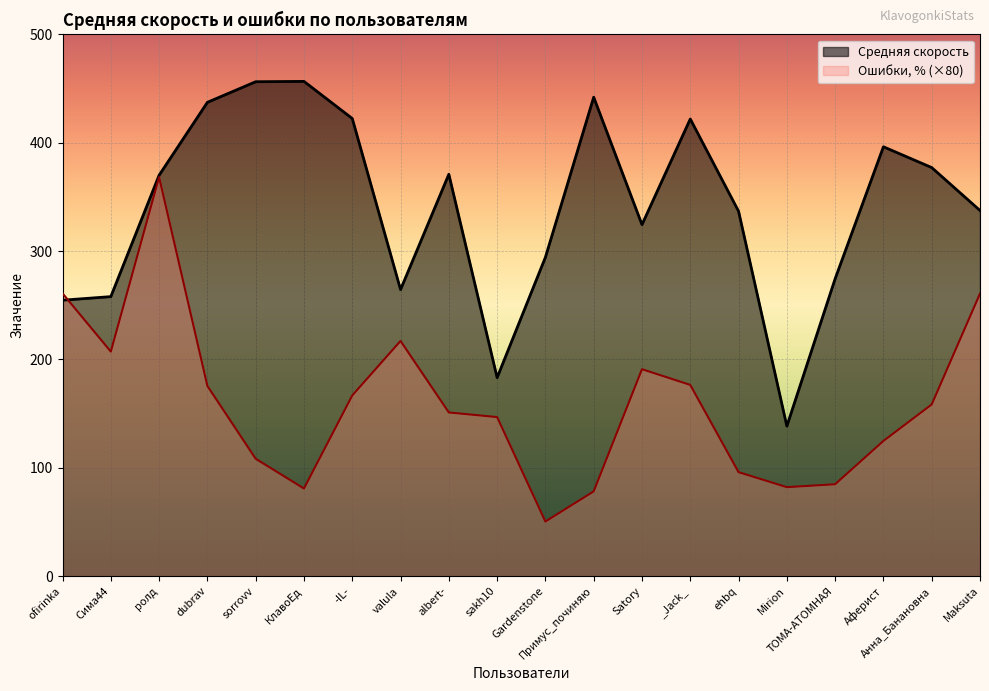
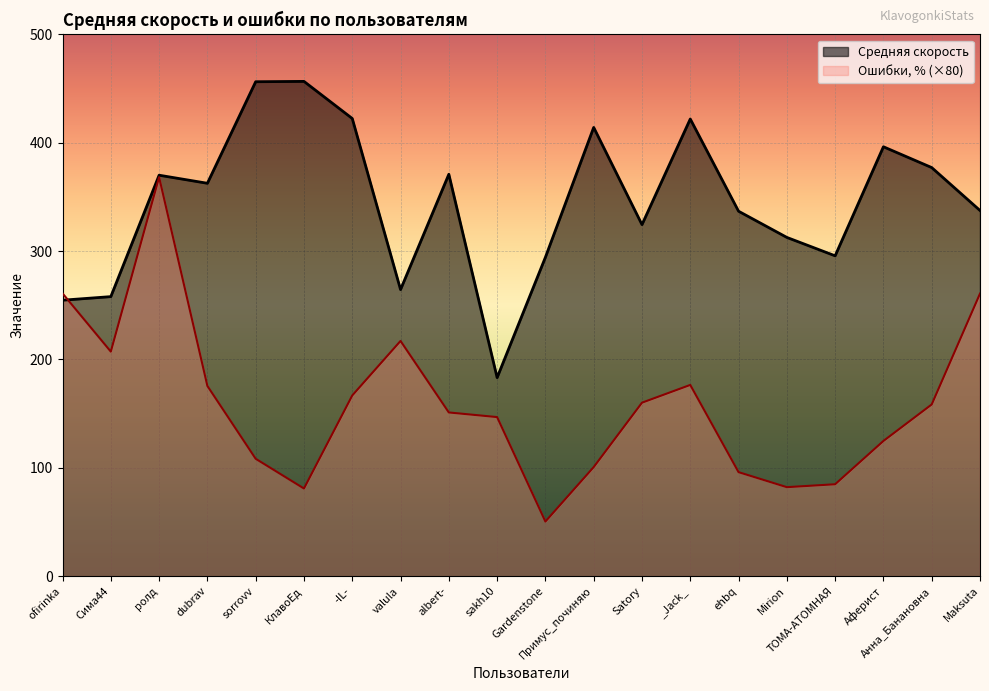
Средняя скорость, dubrav: 437 -> 363
Средняя скорость, Примус_починяю: 442 -> 414
Ошибки, % (×80), Примус_починяю: 78 -> 101
Ошибки, % (×80), Satory: 191 -> 160
Средняя скорость, Mirion: 138 -> 313
Средняя скорость, ТОМА-АТОМНАЯ: 275 -> 296
